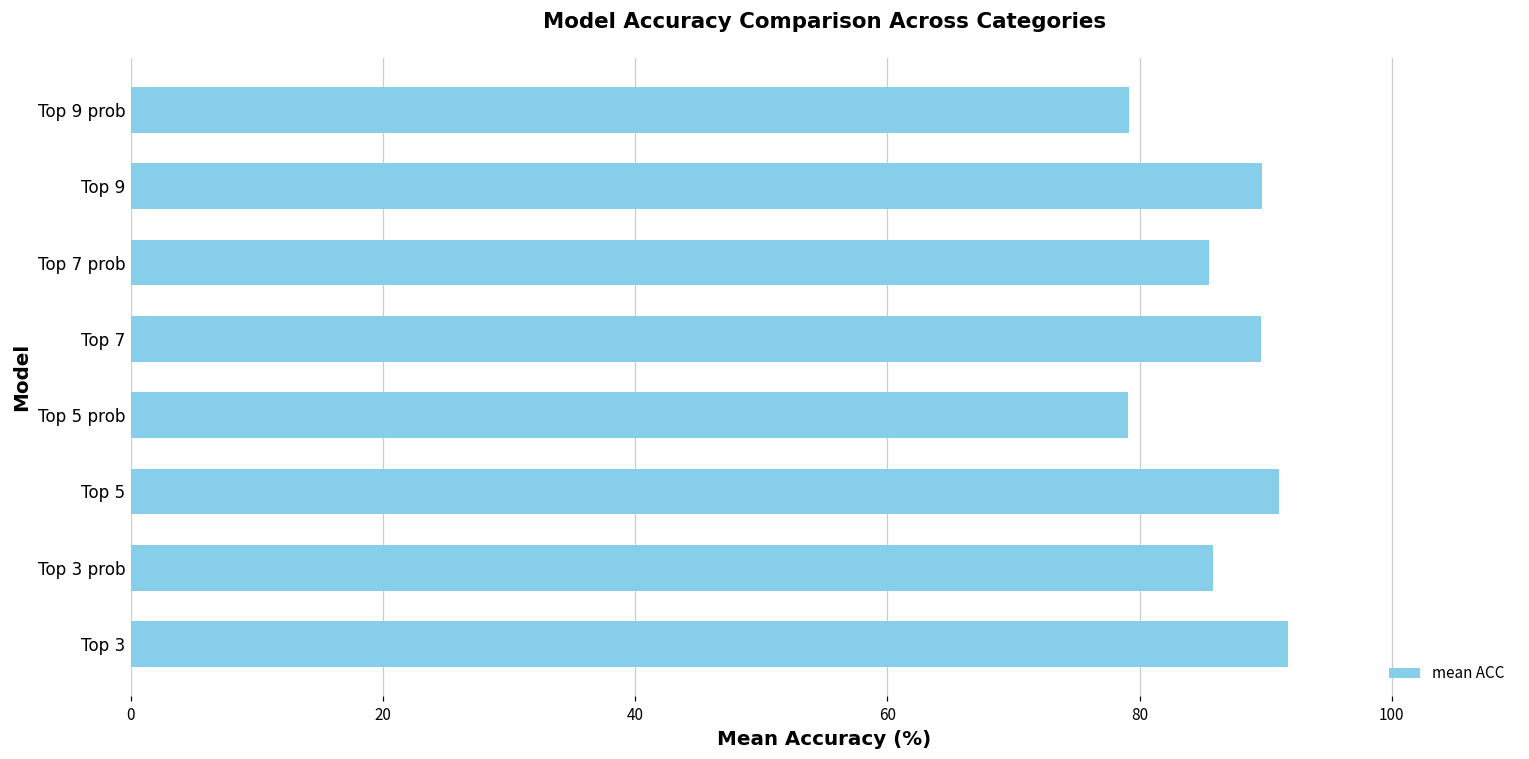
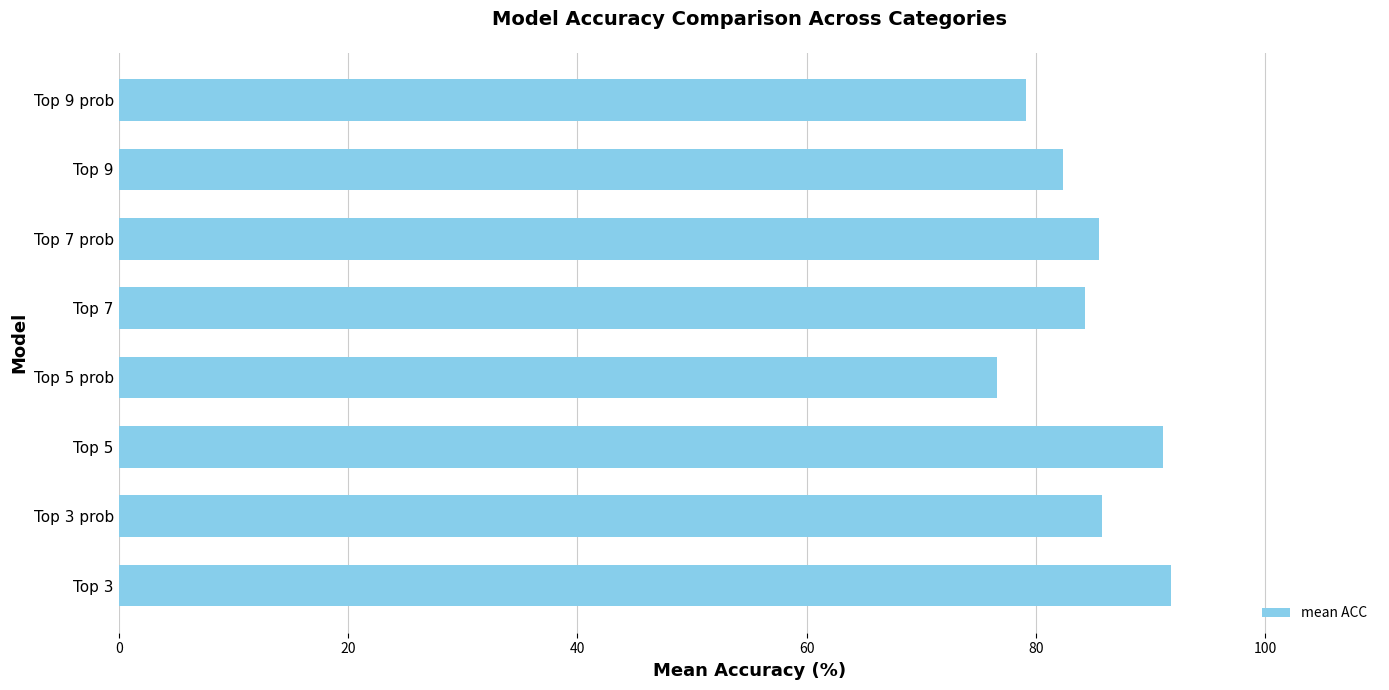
Top 9: 89.7 -> 82.3
Top 7: 89.7 -> 84.3
Top 5 prob: 79.1 -> 76.6
